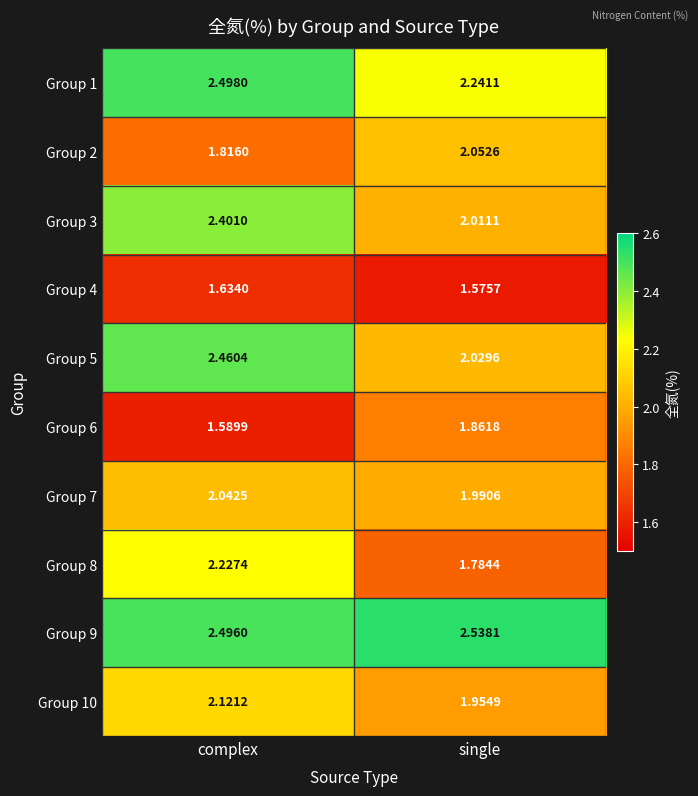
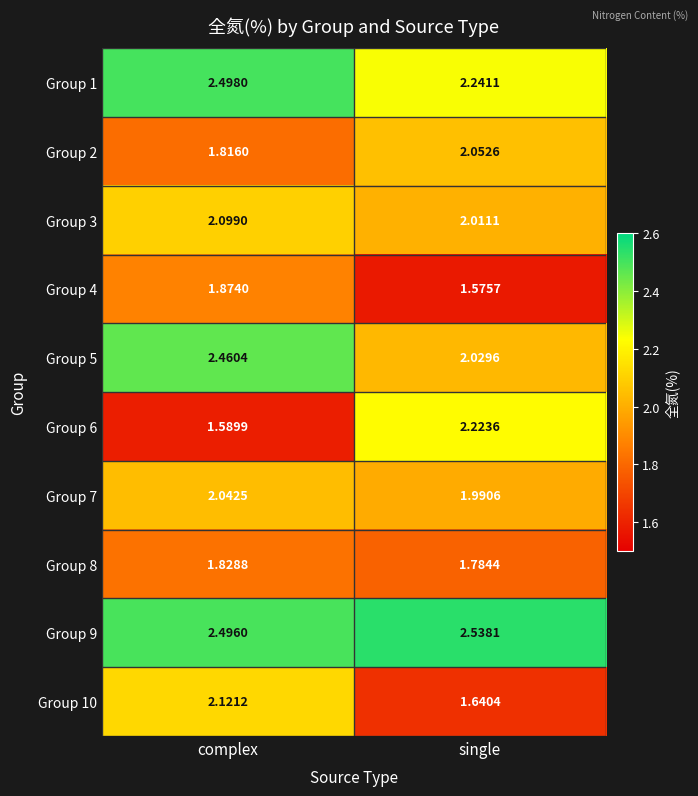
Group 3, complex: 2.4010 -> 2.0990
Group 4, complex: 1.6340 -> 1.8740
Group 6, single: 1.8618 -> 2.2236
Group 8, complex: 2.2274 -> 1.8288
Group 10, single: 1.9549 -> 1.6404
